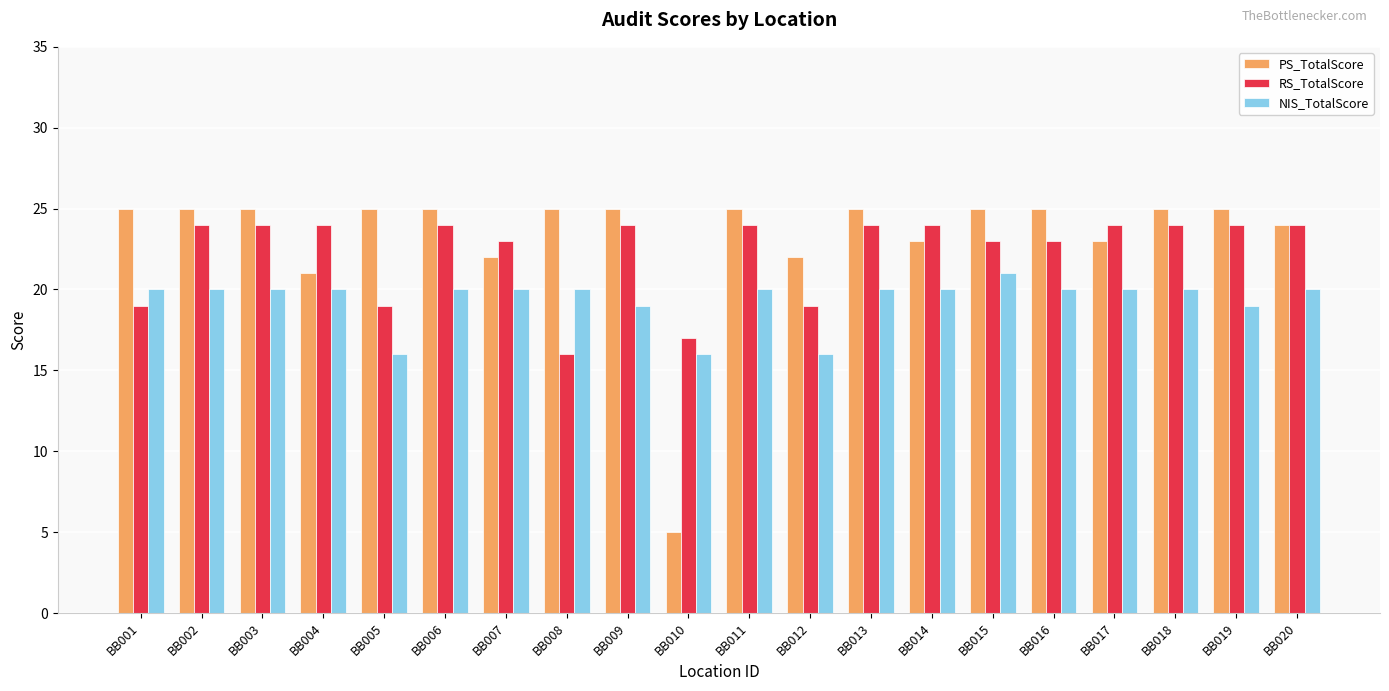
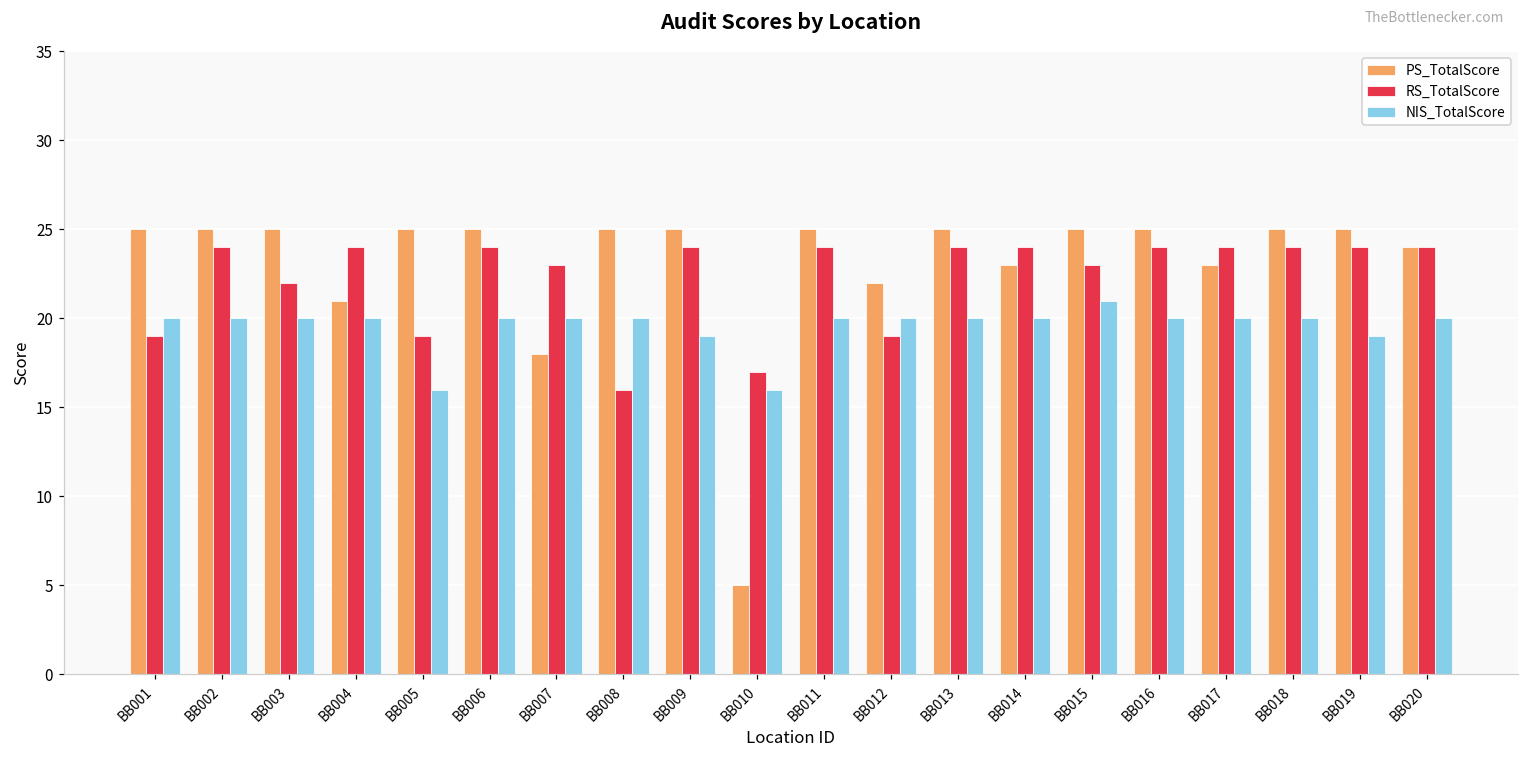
RS_TotalScore, BB003: 24 -> 22
PS_TotalScore, BB007: 22 -> 18
NIS_TotalScore, BB012: 16 -> 20
RS_TotalScore, BB016: 23 -> 24
